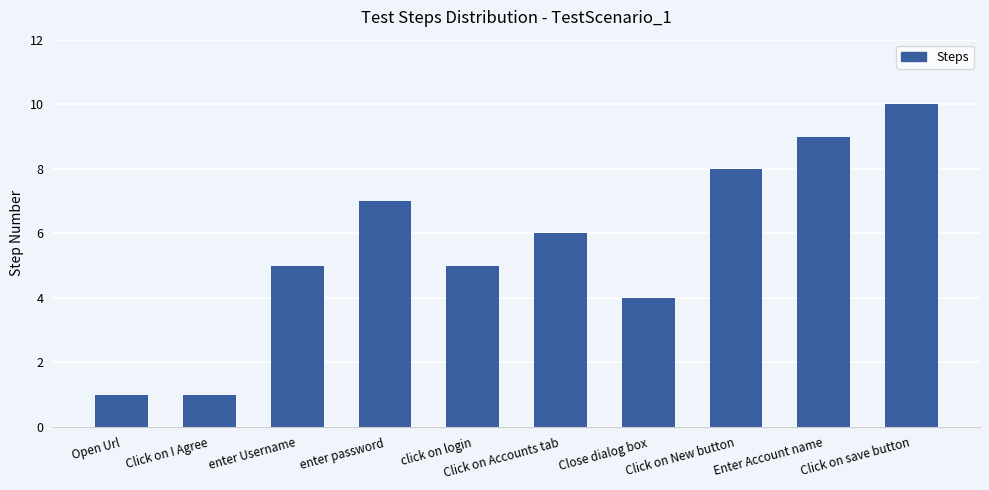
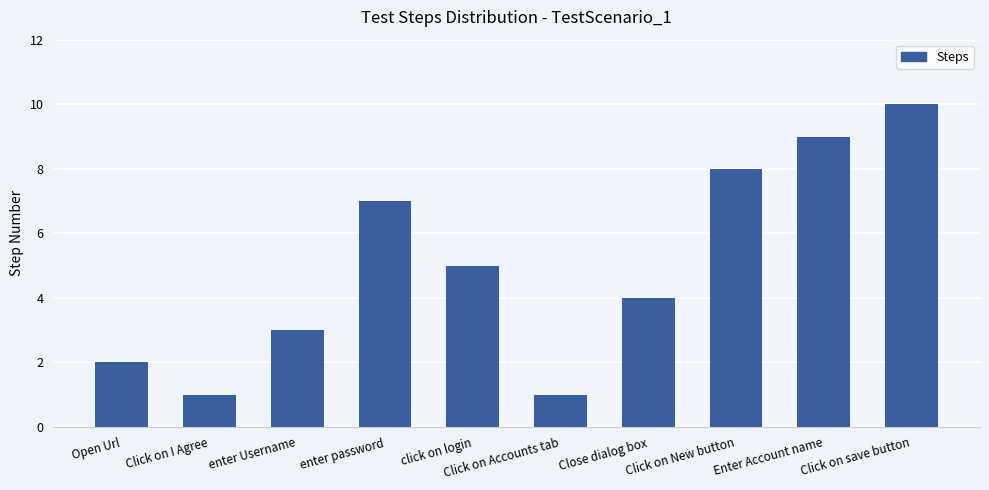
Open Url: 1 -> 2
enter Username: 5 -> 3
Click on Accounts tab: 6 -> 1
